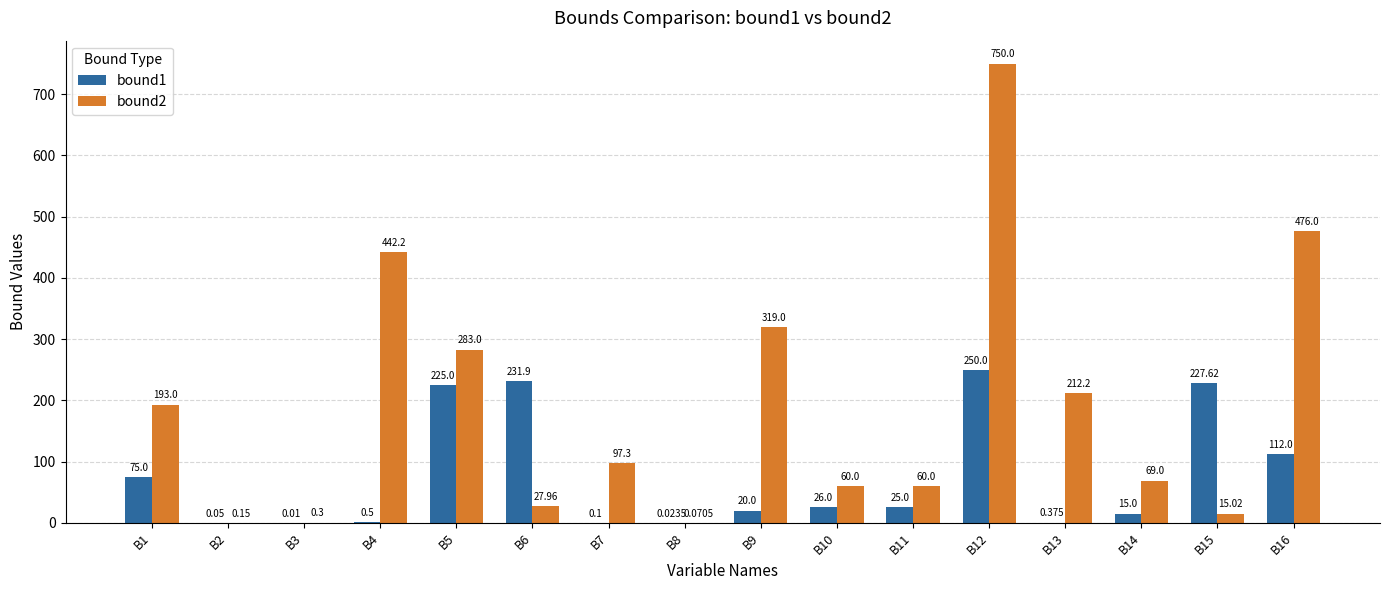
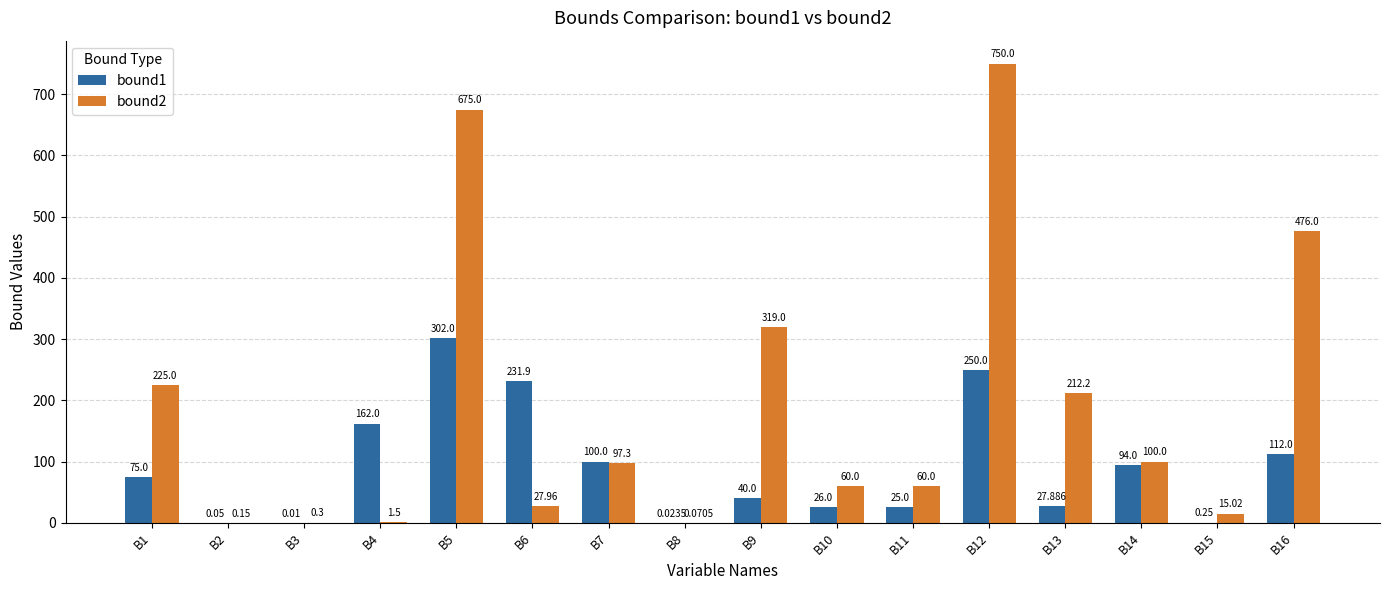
bound2, B1: 193.0 -> 225.0
bound1, B4: 0.5 -> 162.0
bound2, B4: 442.2 -> 1.5
bound1, B5: 225.0 -> 302.0
bound2, B5: 283.0 -> 675.0
bound1, B7: 0.1 -> 100.0
bound1, B9: 20.0 -> 40.0
bound1, B13: 0.375 -> 27.886
bound1, B14: 15.0 -> 94.0
bound2, B14: 69.0 -> 100.0
bound1, B15: 227.62 -> 0.25
